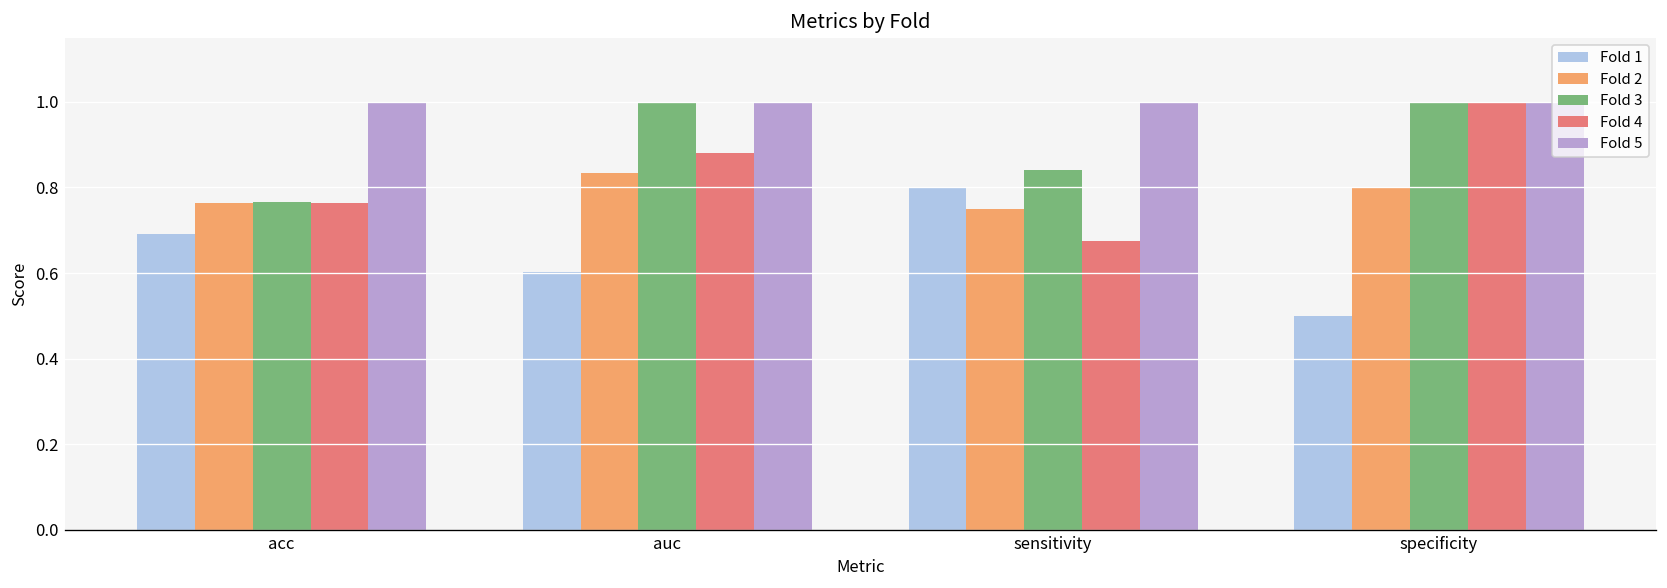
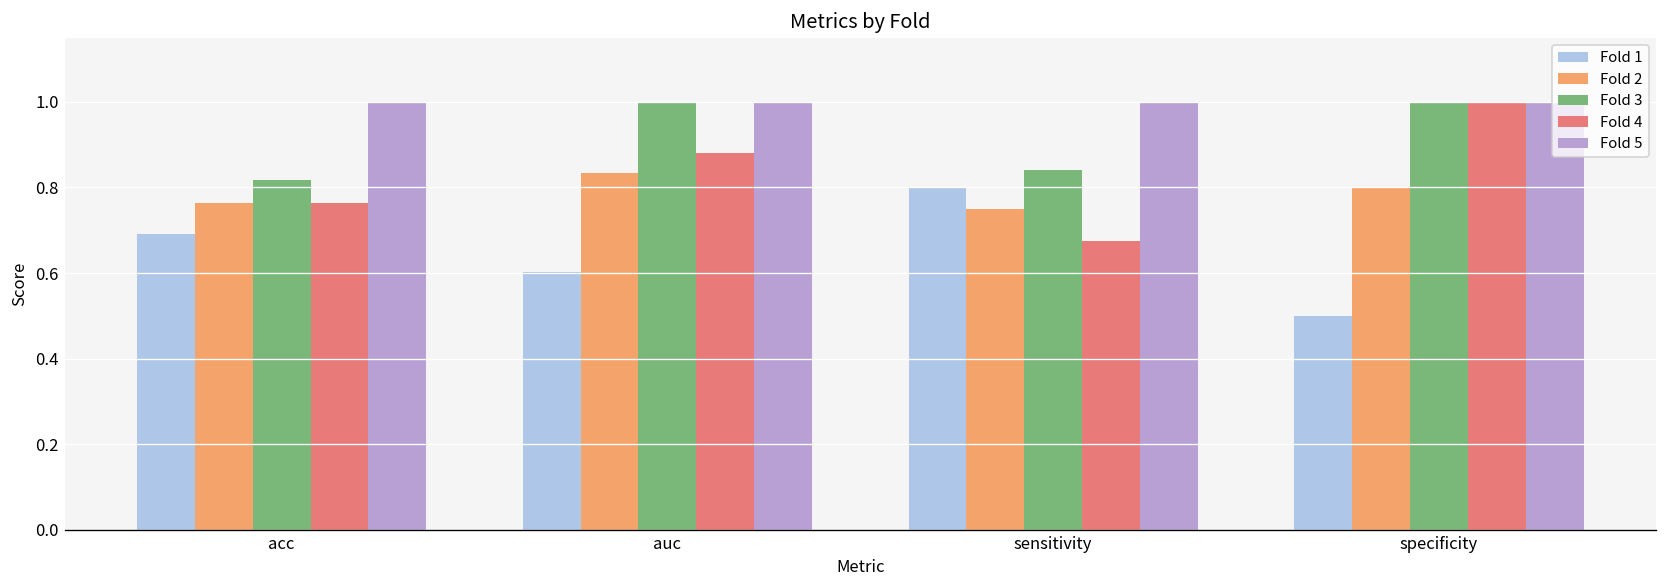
Fold 3, acc: 0.77 -> 0.82
